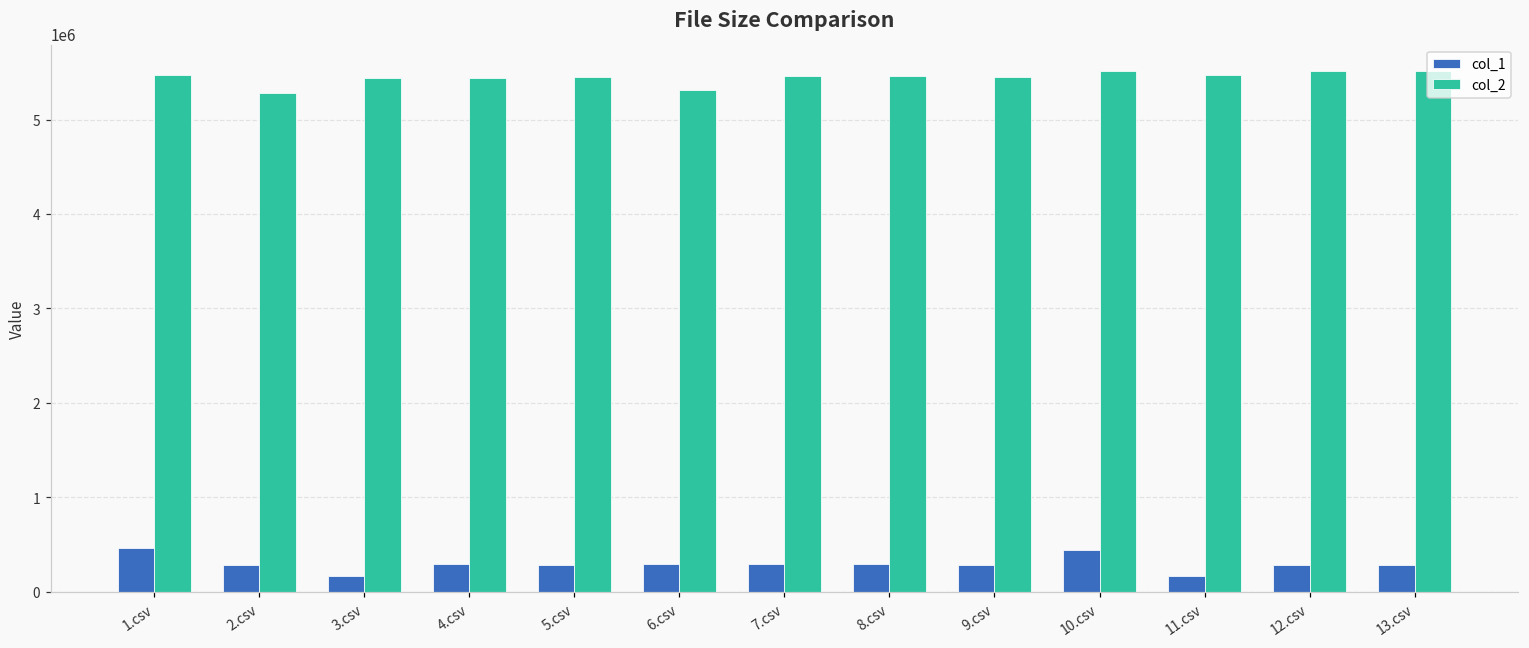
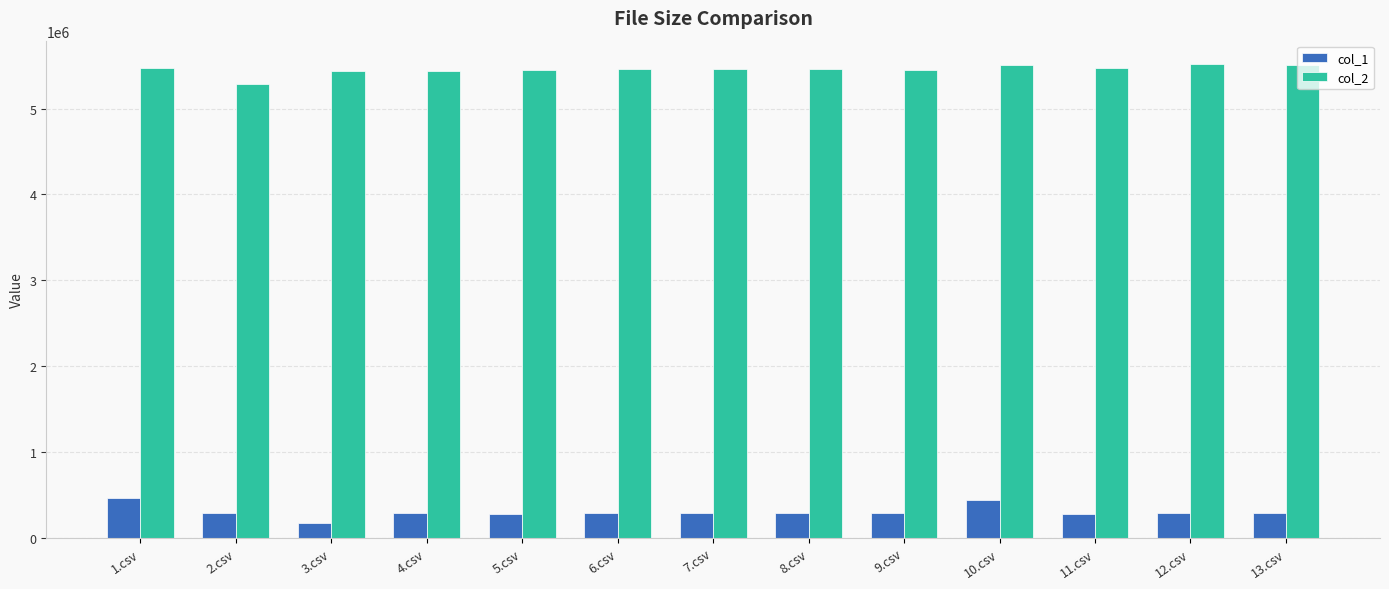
col_2, 6.csv: 5300000 -> 5500000
col_1, 11.csv: 200000 -> 300000
